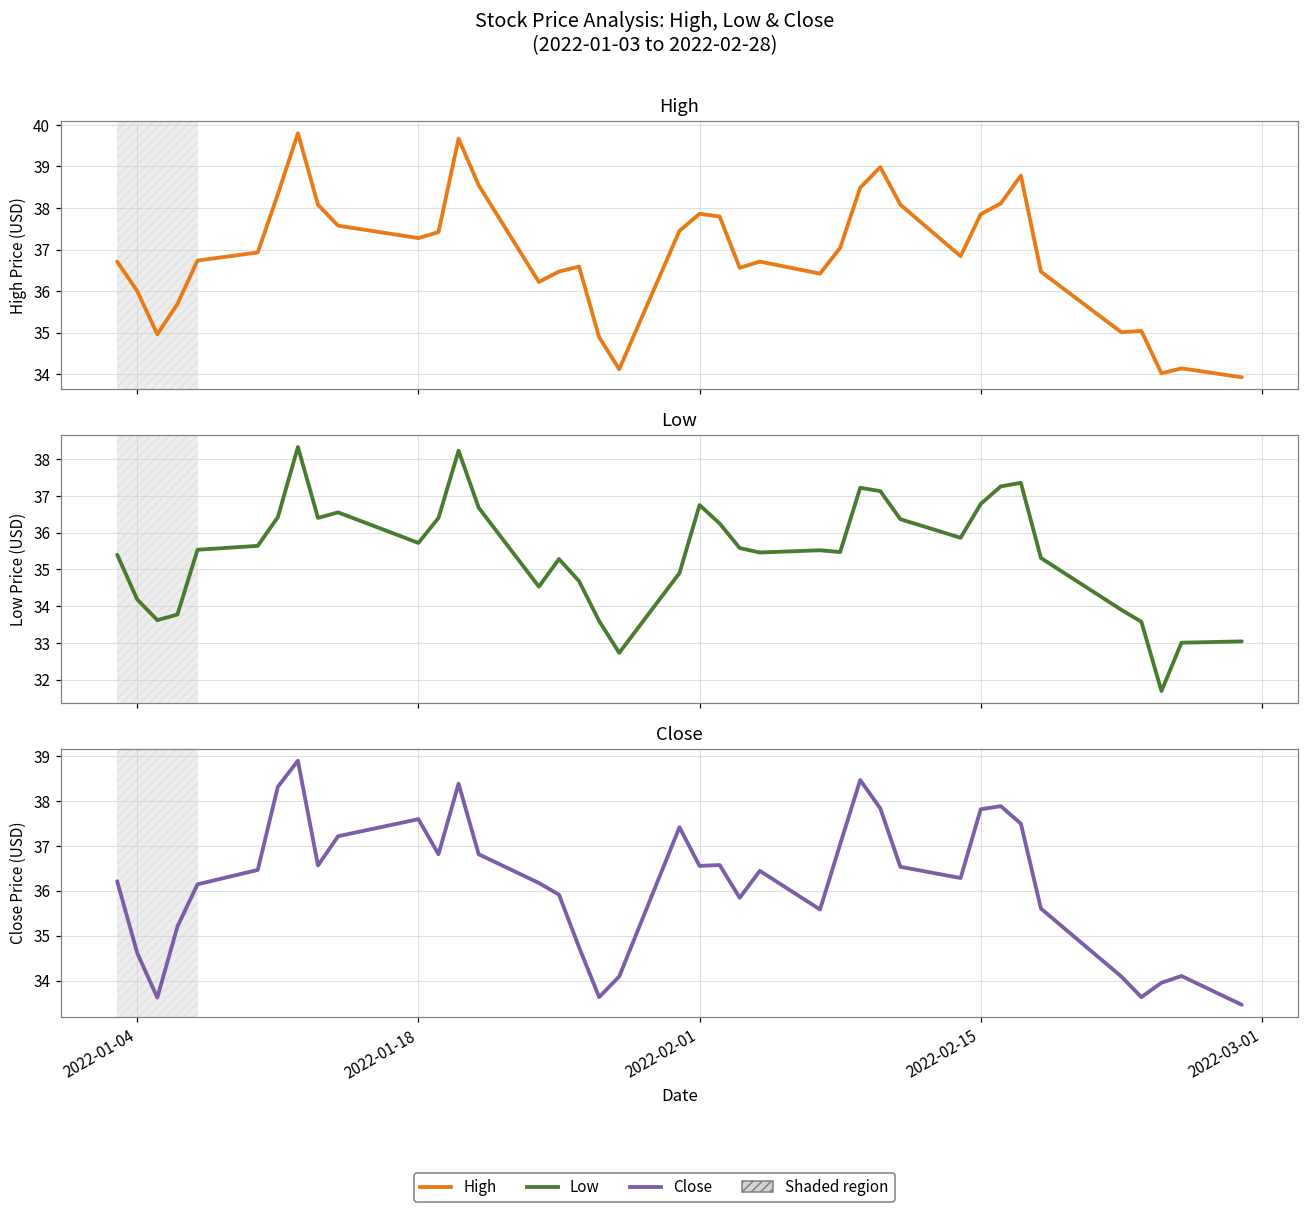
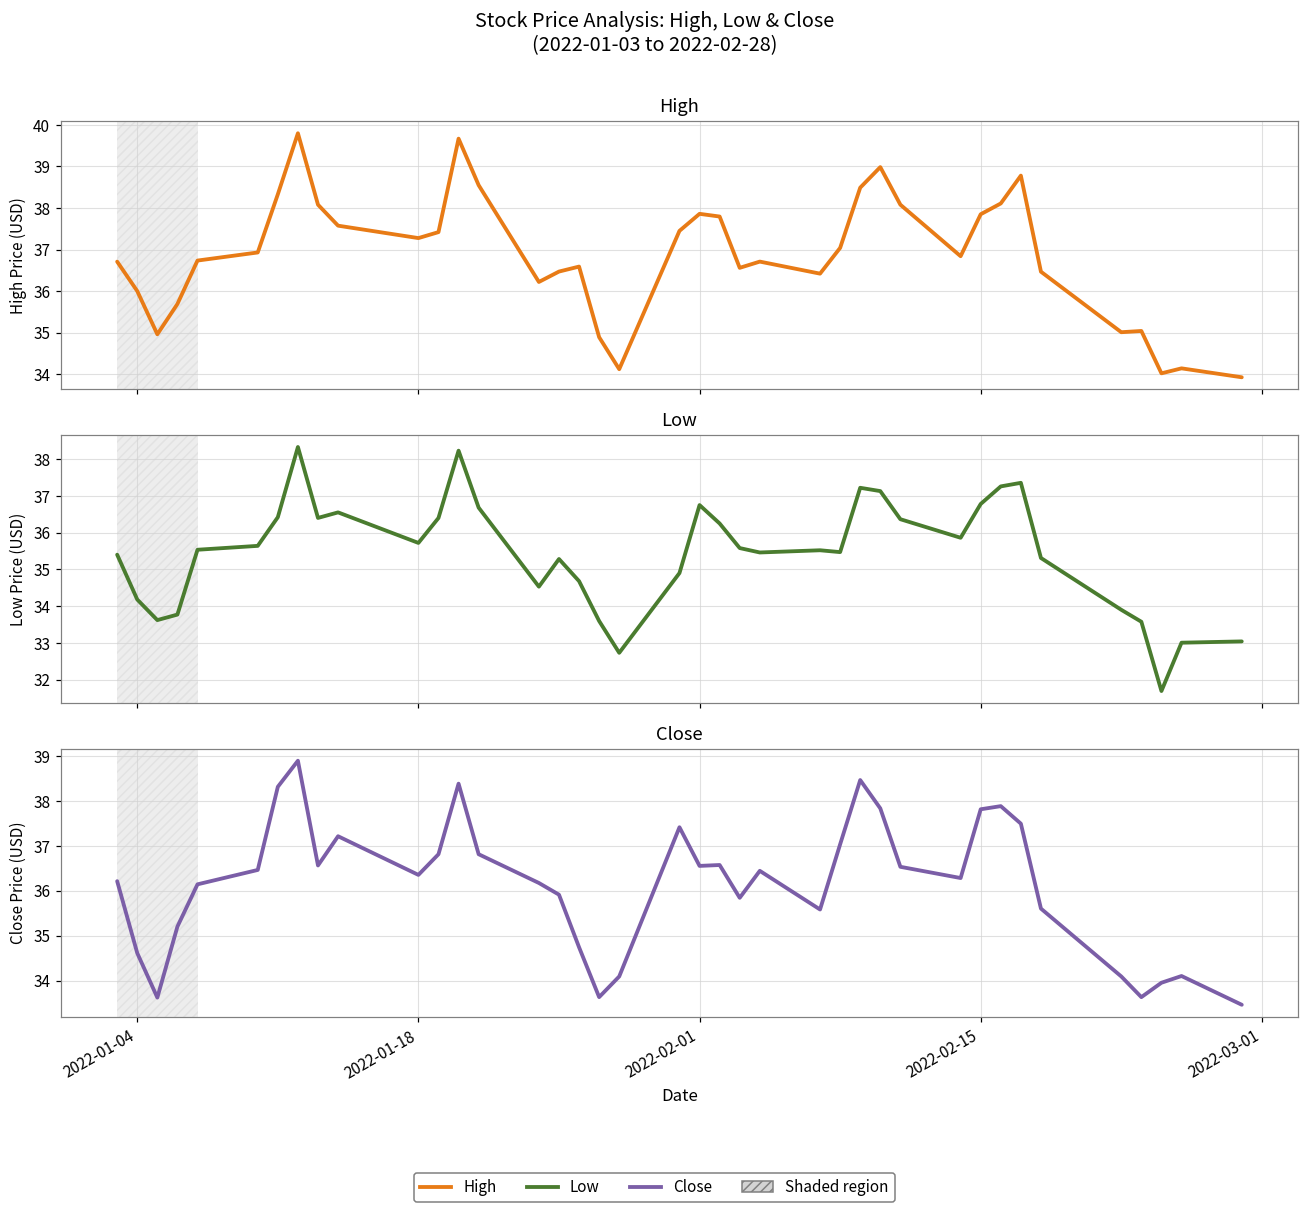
Close, 2022-01-18: 37.6 -> 36.4
